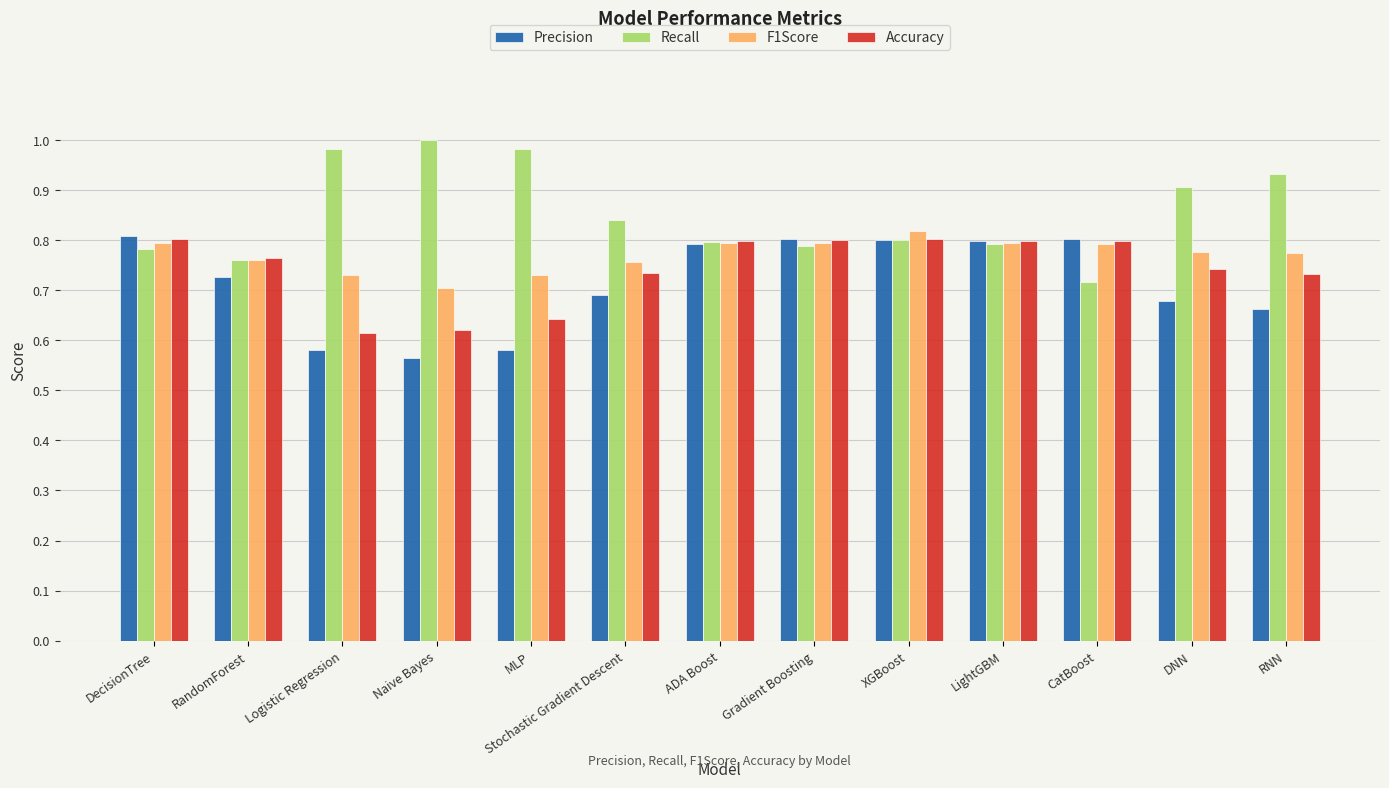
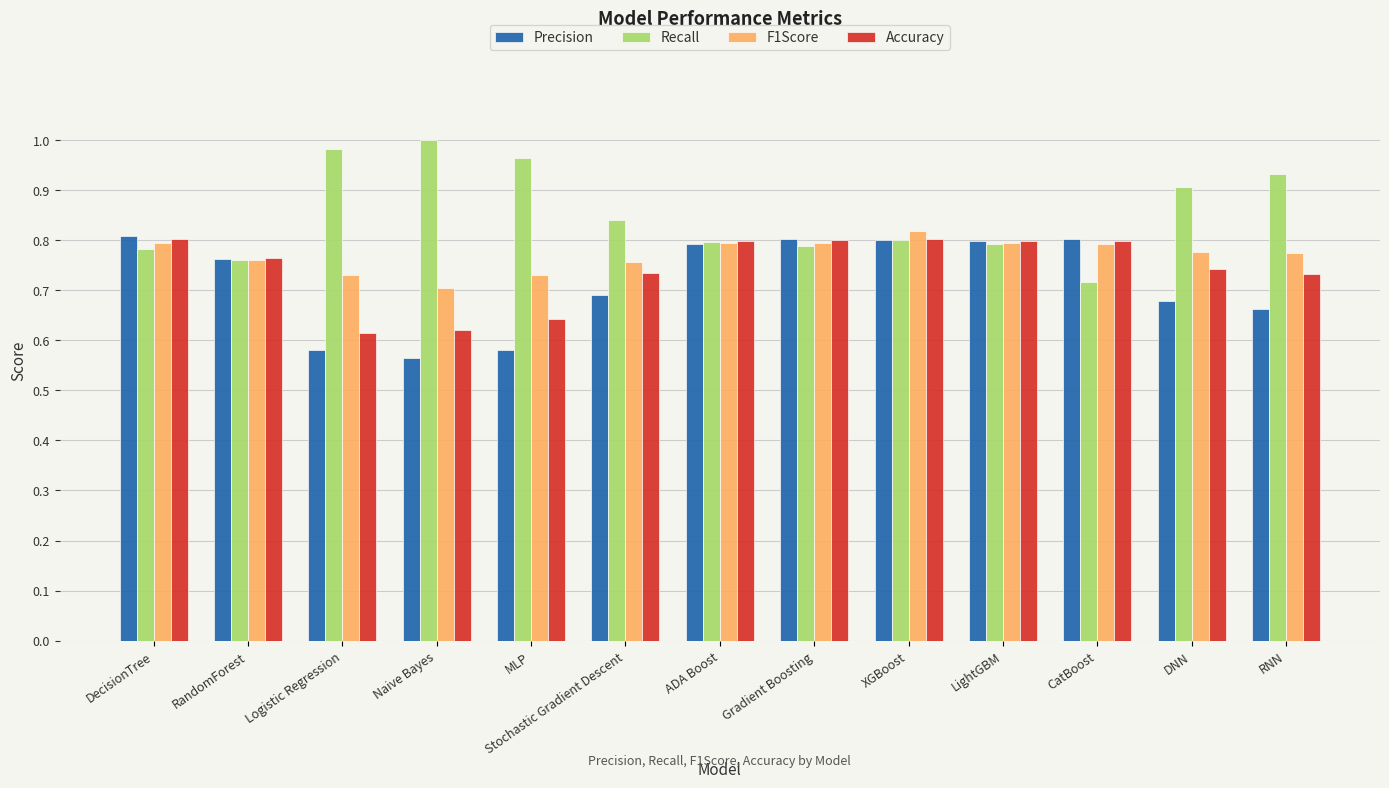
Precision, RandomForest: 0.73 -> 0.76
Recall, MLP: 0.98 -> 0.96
